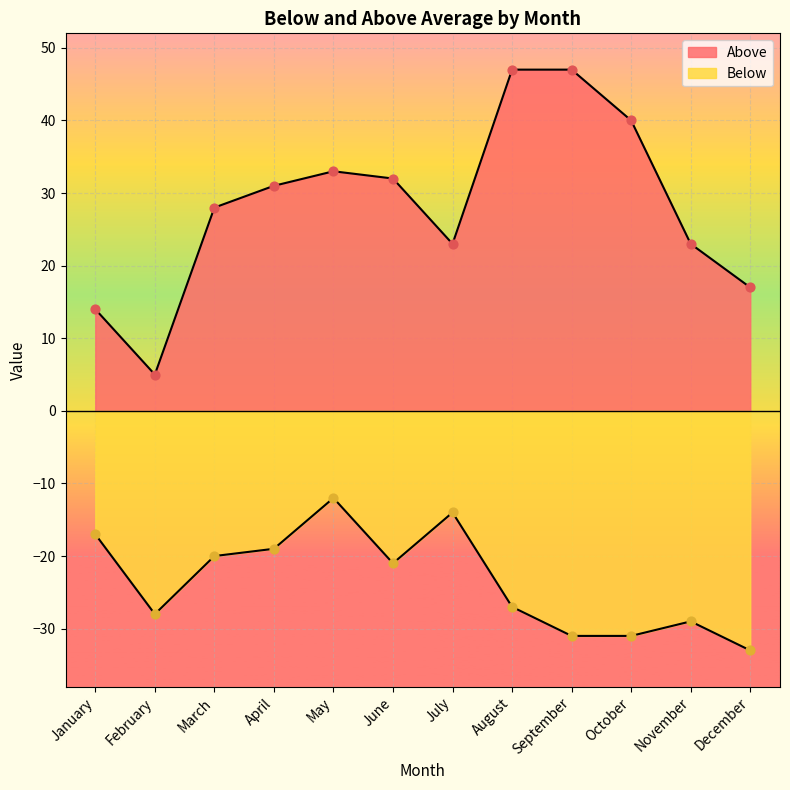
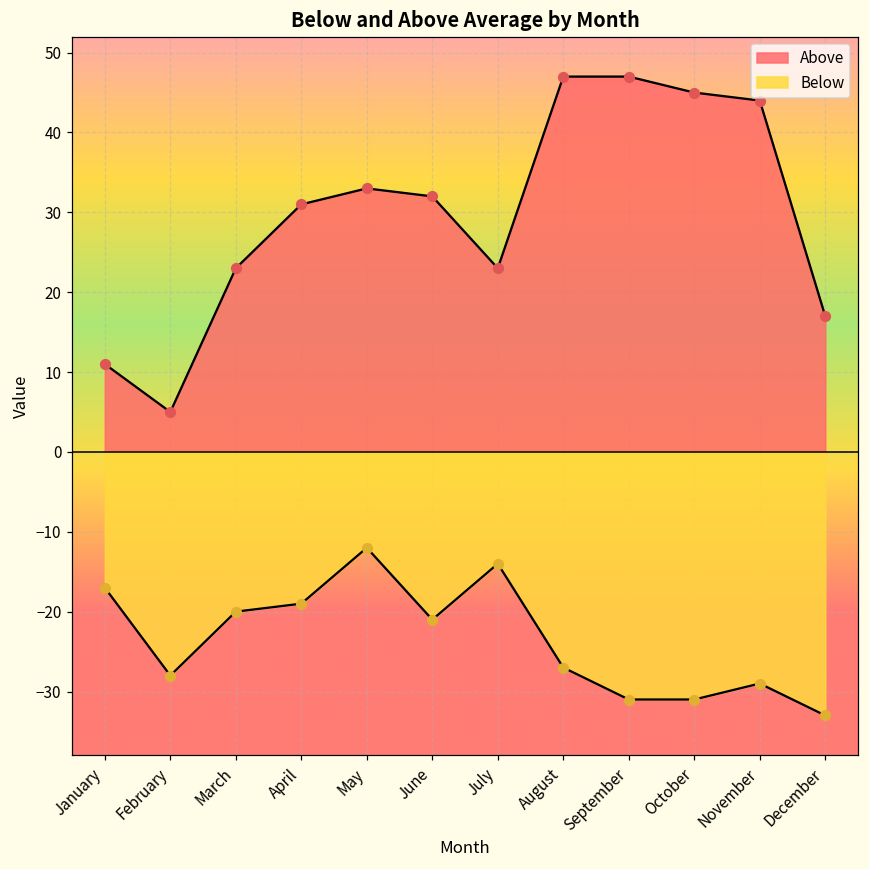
Above, January: 14 -> 11
Above, March: 28 -> 23
Above, October: 40 -> 45
Above, November: 23 -> 44
